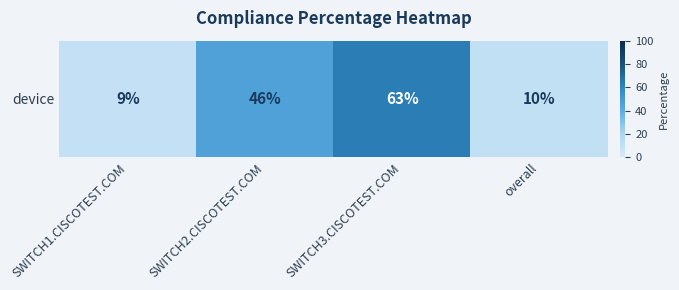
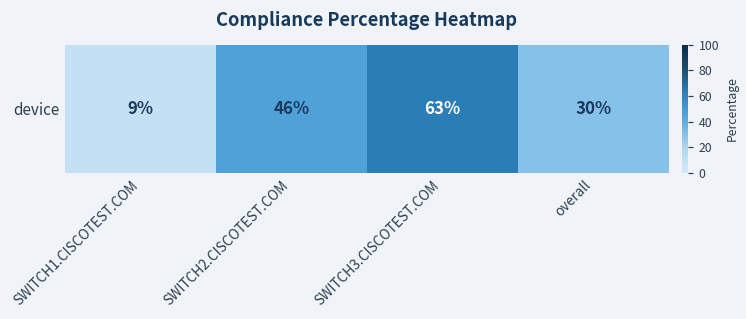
device, overall: 10% -> 30%
